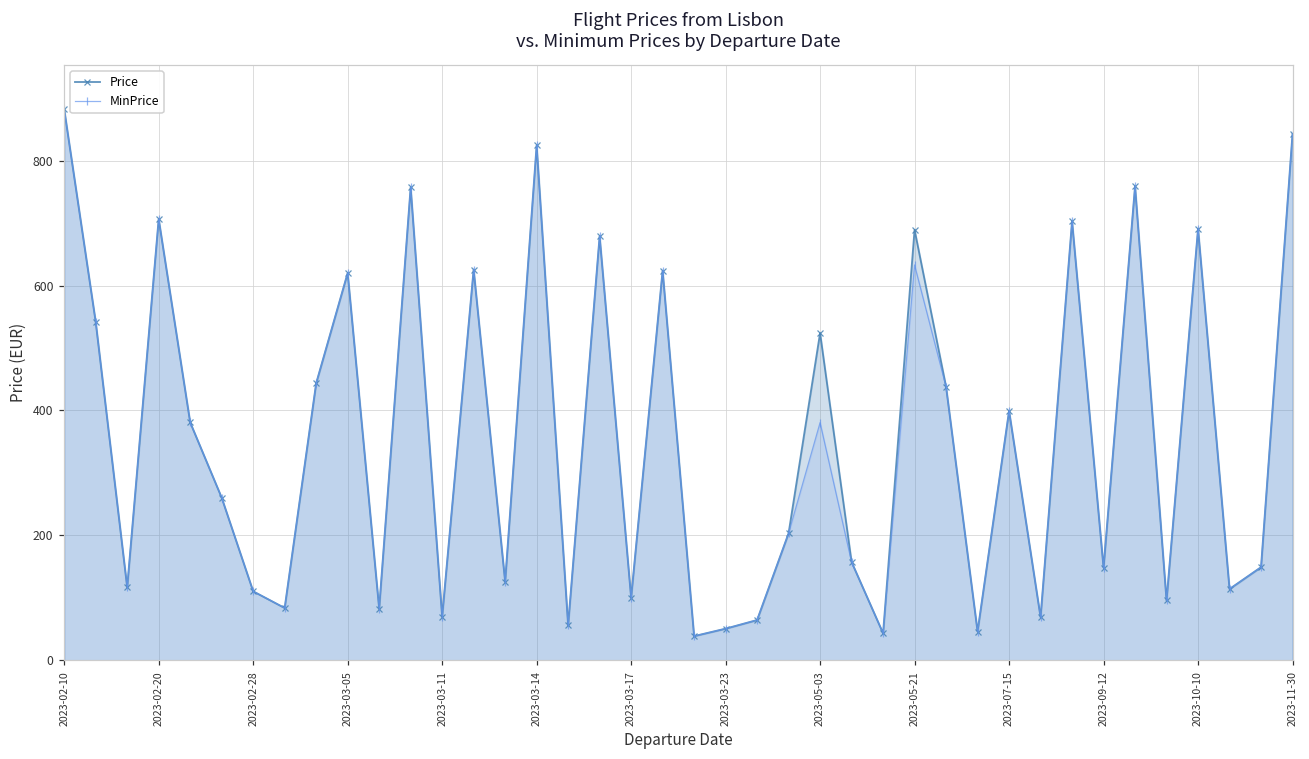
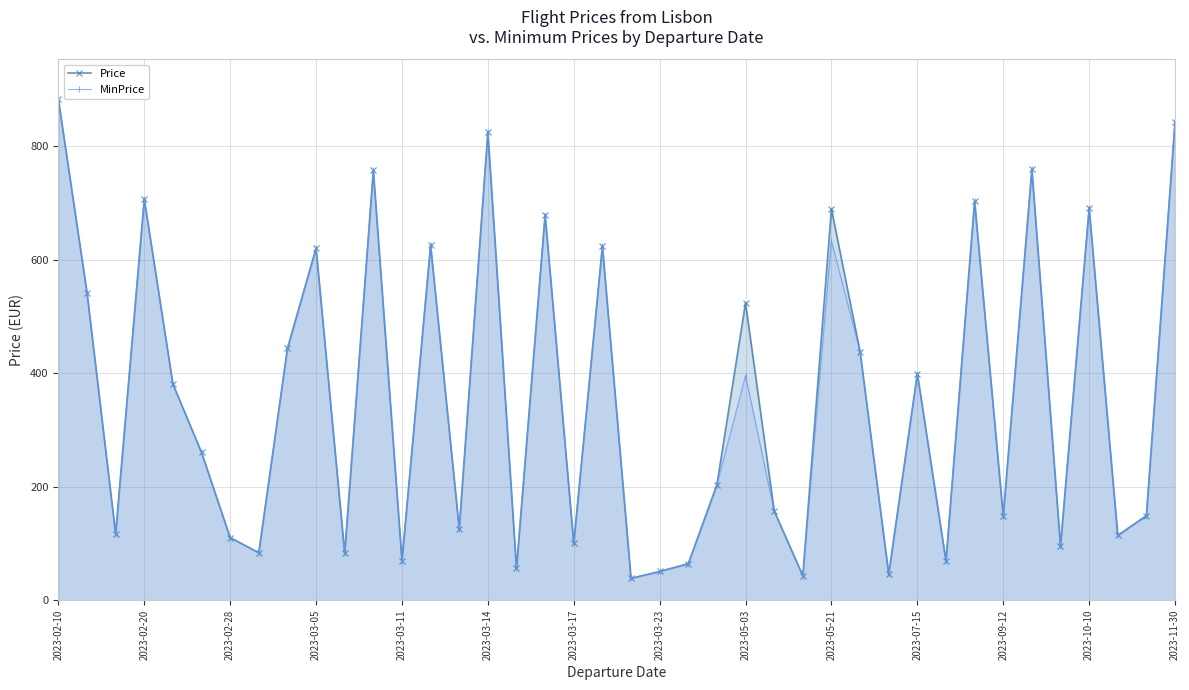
MinPrice, 2023-05-03: 380 -> 400
